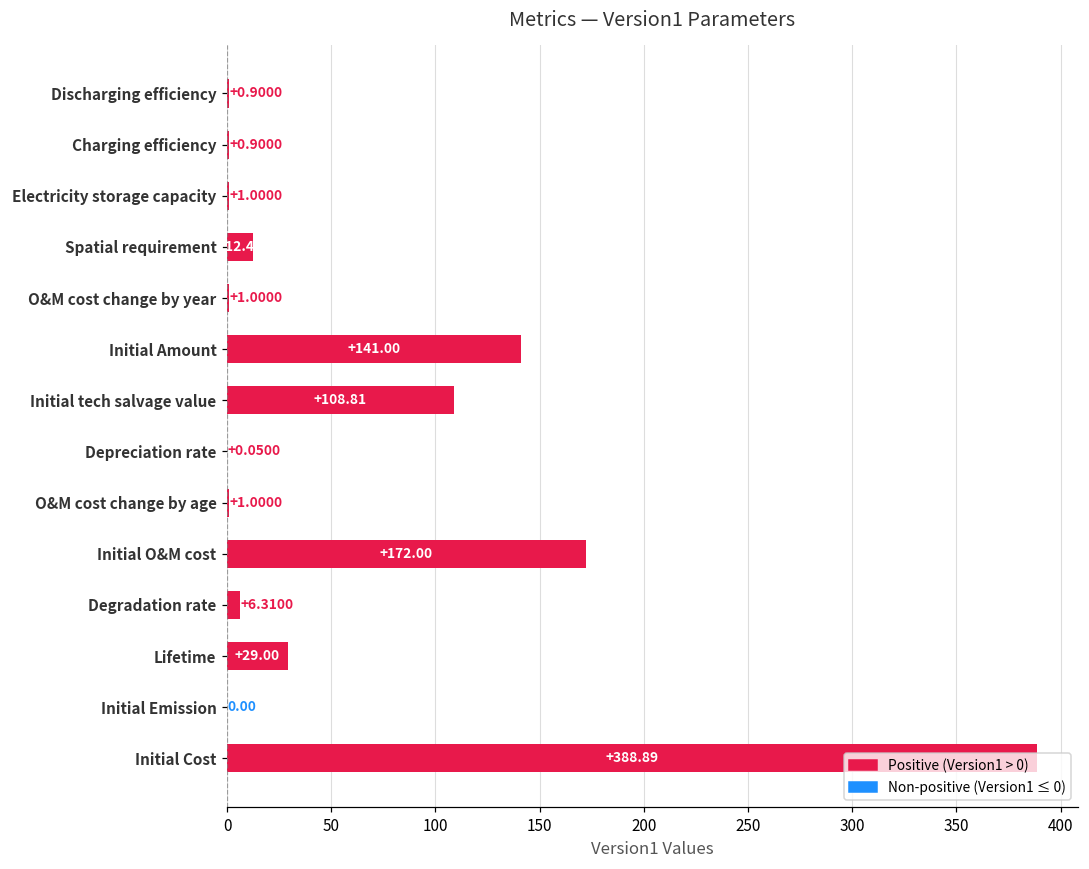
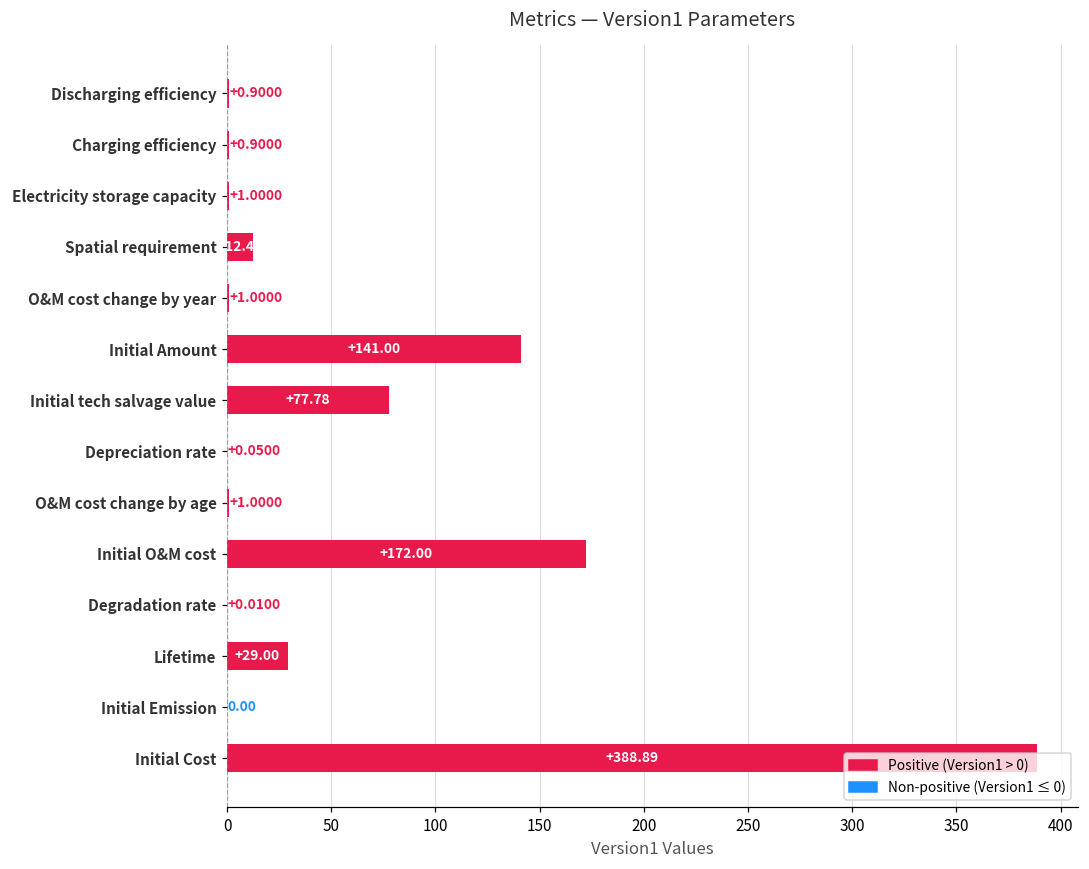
Initial tech salvage value: +108.81 -> +77.78
Degradation rate: +6.3100 -> +0.0100
